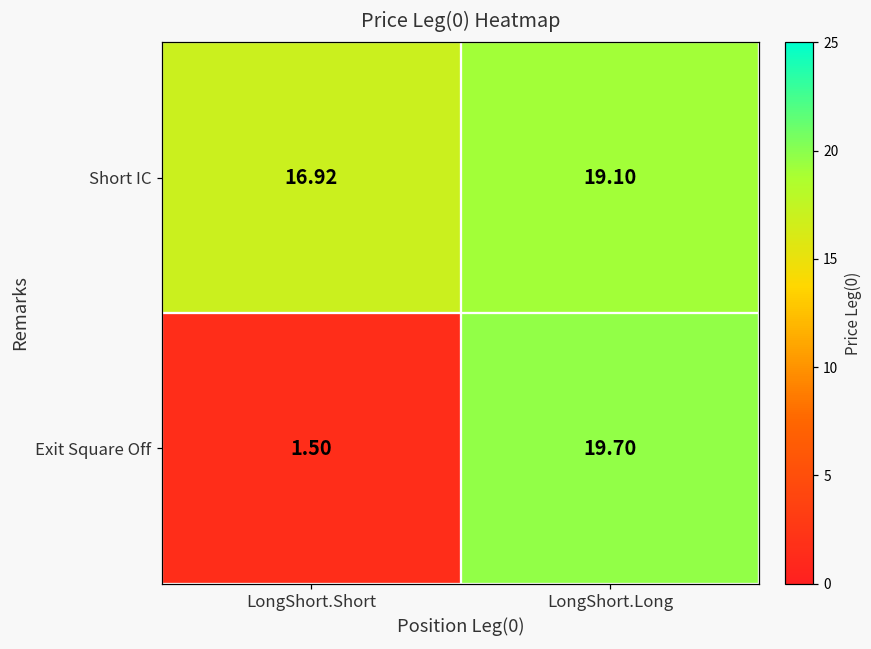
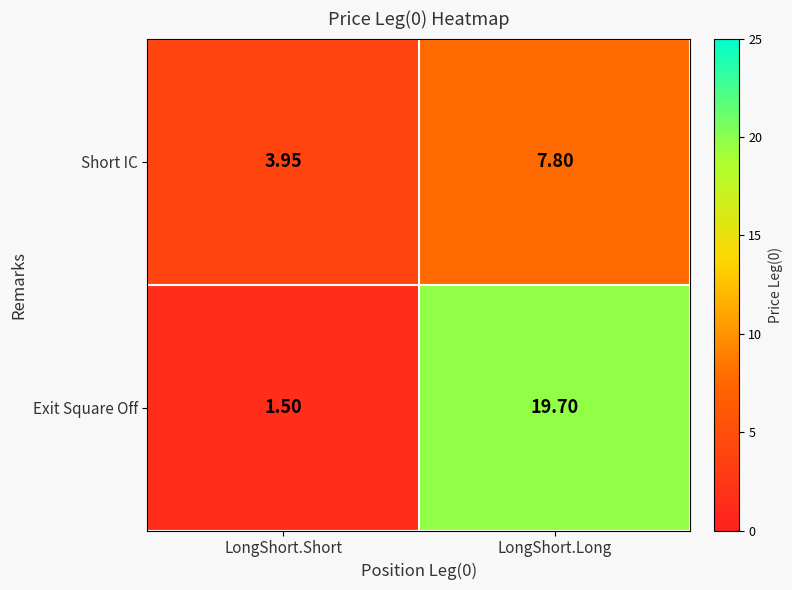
Short IC, LongShort.Short: 16.92 -> 3.95
Short IC, LongShort.Long: 19.10 -> 7.80
